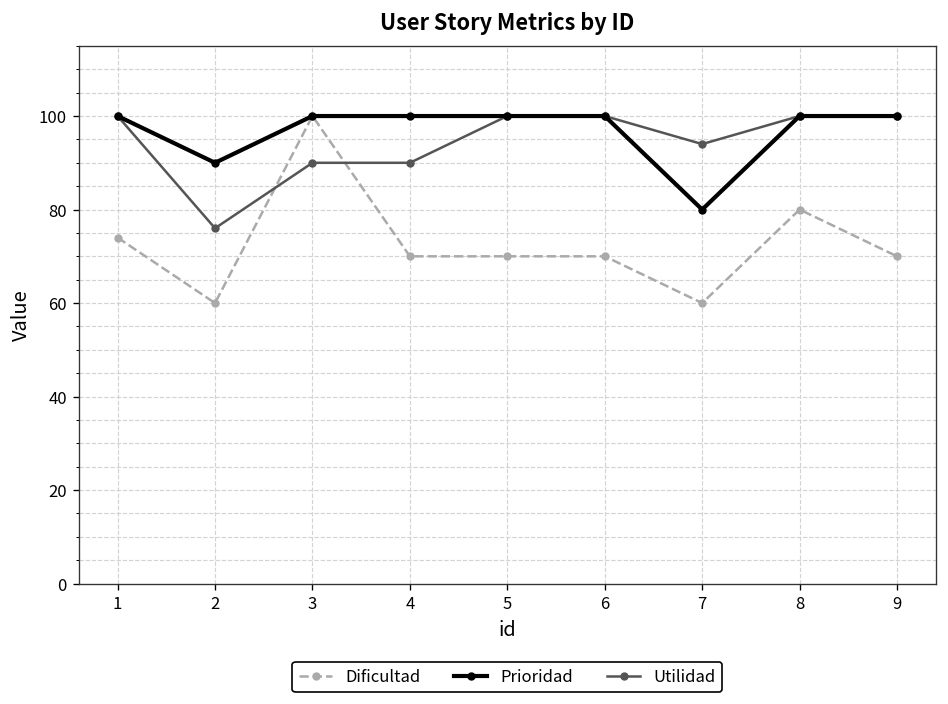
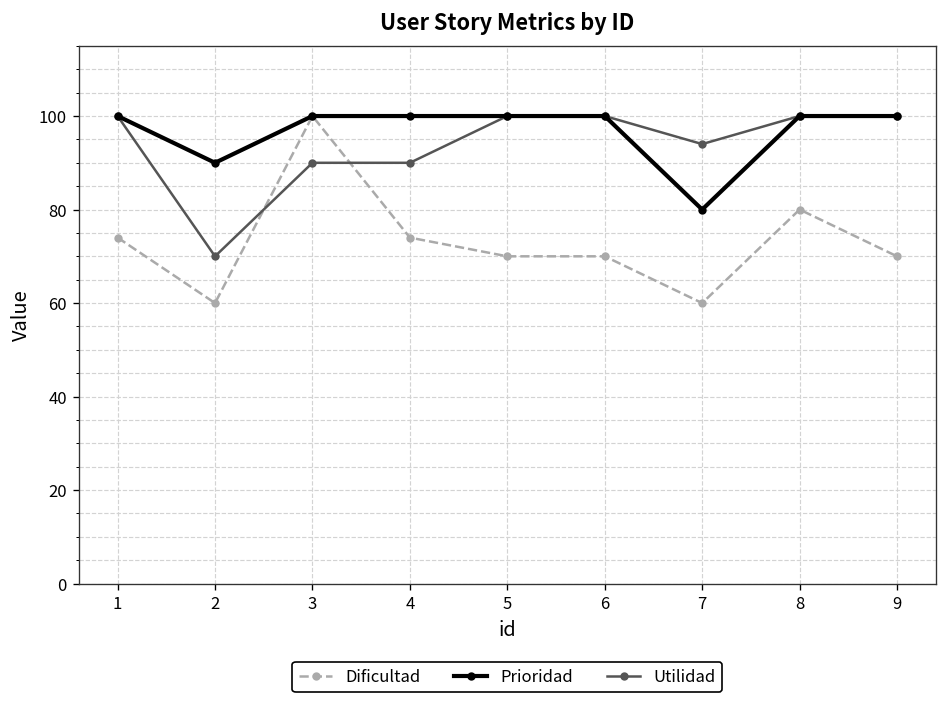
Utilidad, 2: 76 -> 70
Dificultad, 4: 70 -> 74
